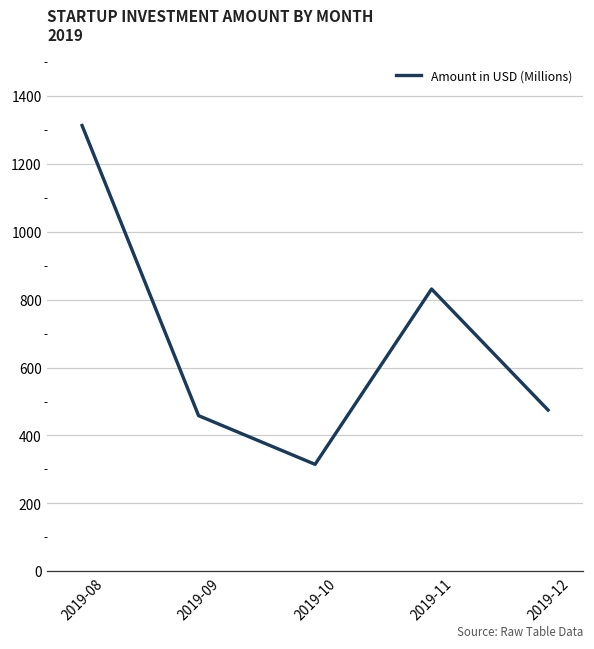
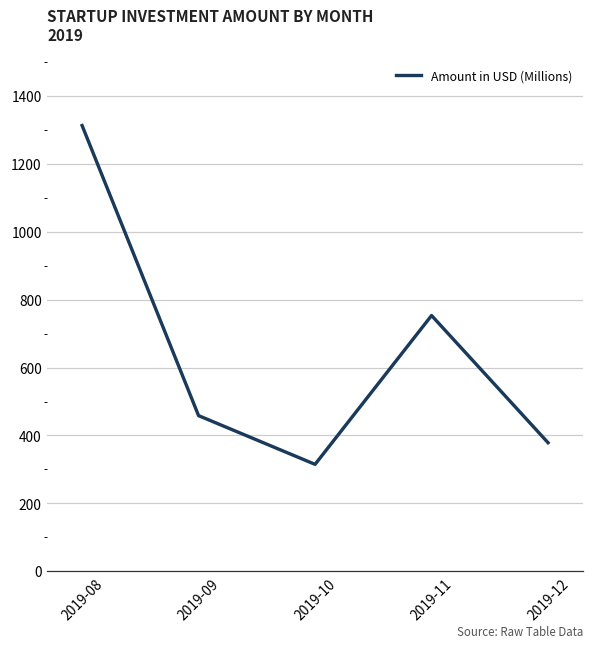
2019-11: 830 -> 750
2019-12: 470 -> 380
